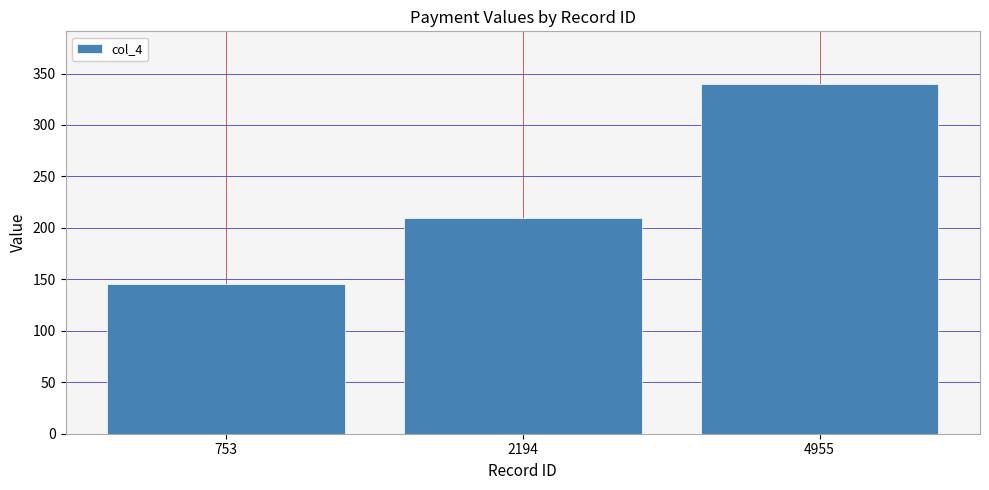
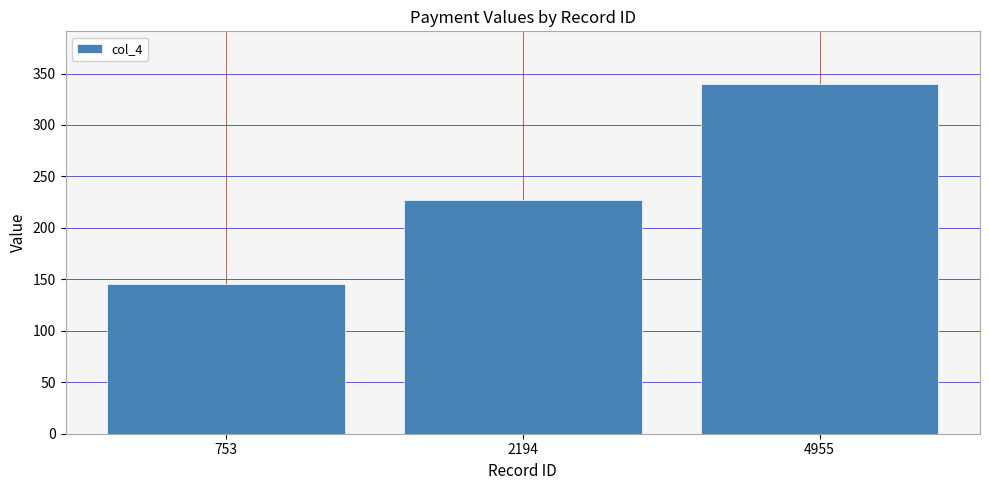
2194: 210 -> 227
